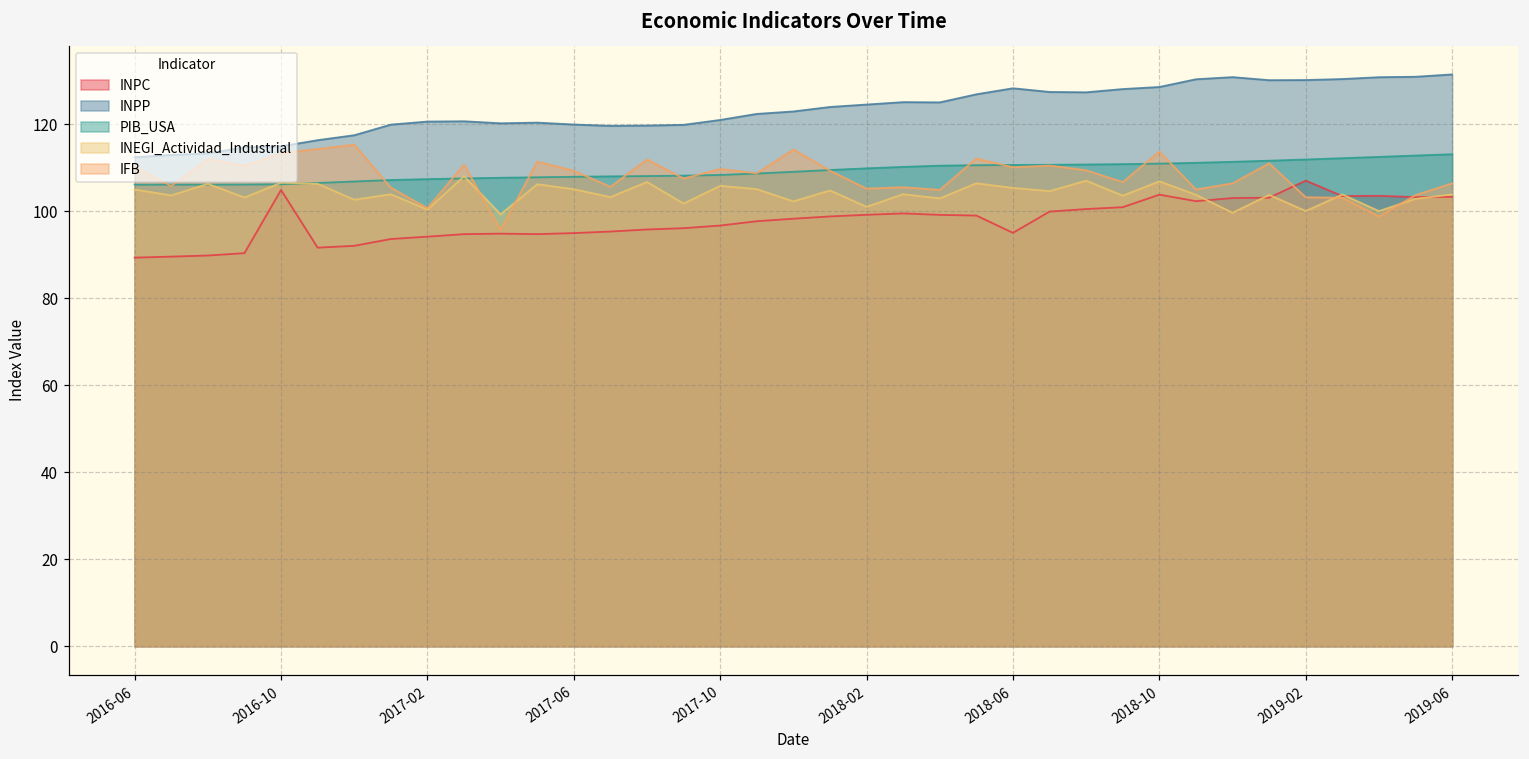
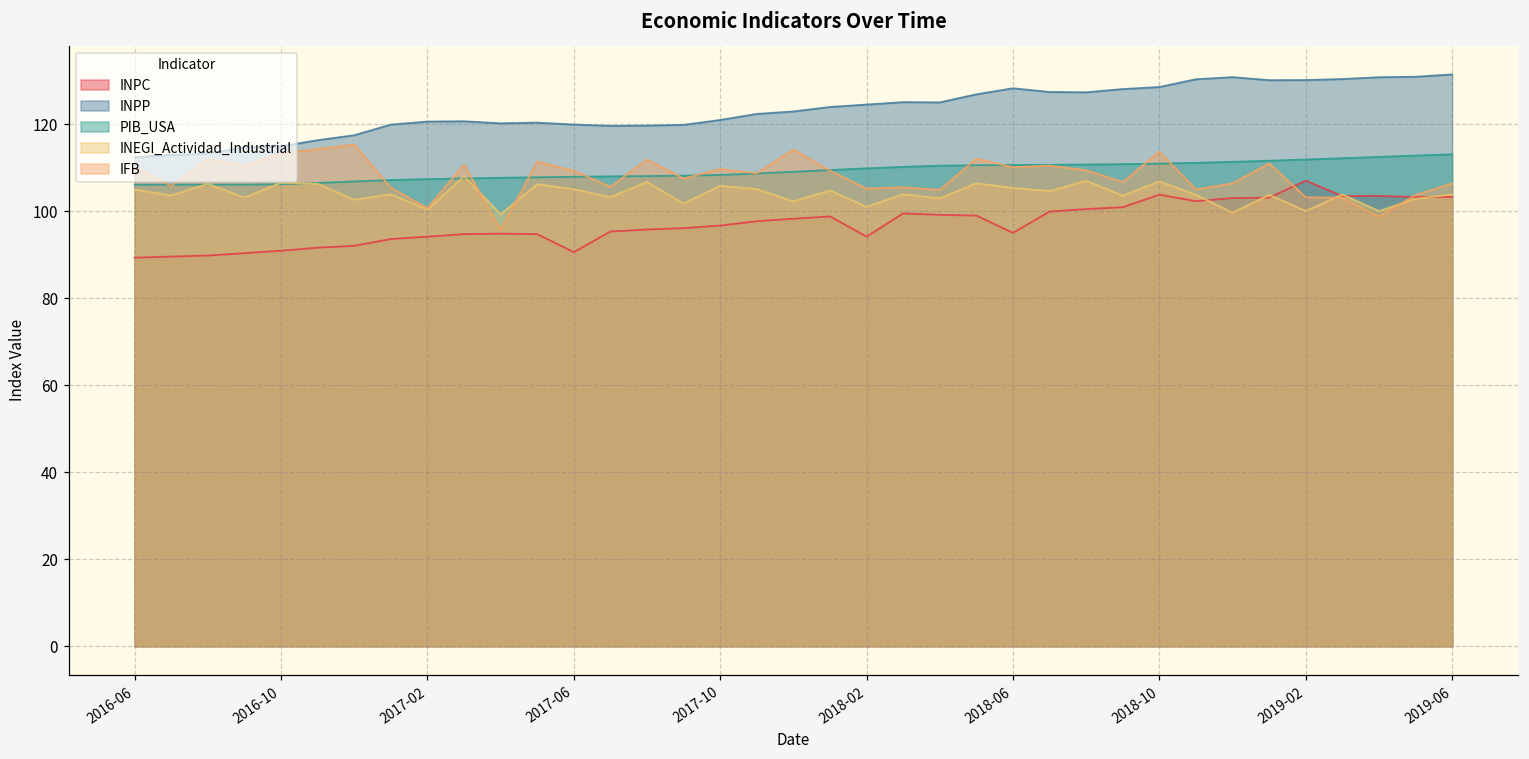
INPC, 2016-10: 105 -> 91
INPC, 2017-06: 95 -> 91
INPC, 2018-02: 99 -> 94
